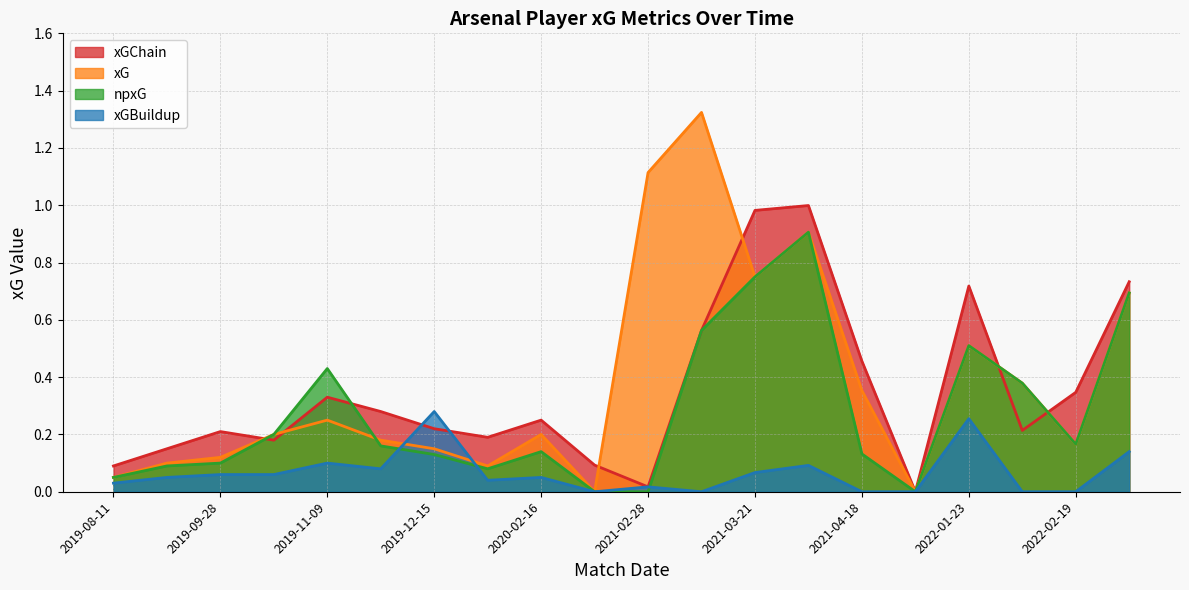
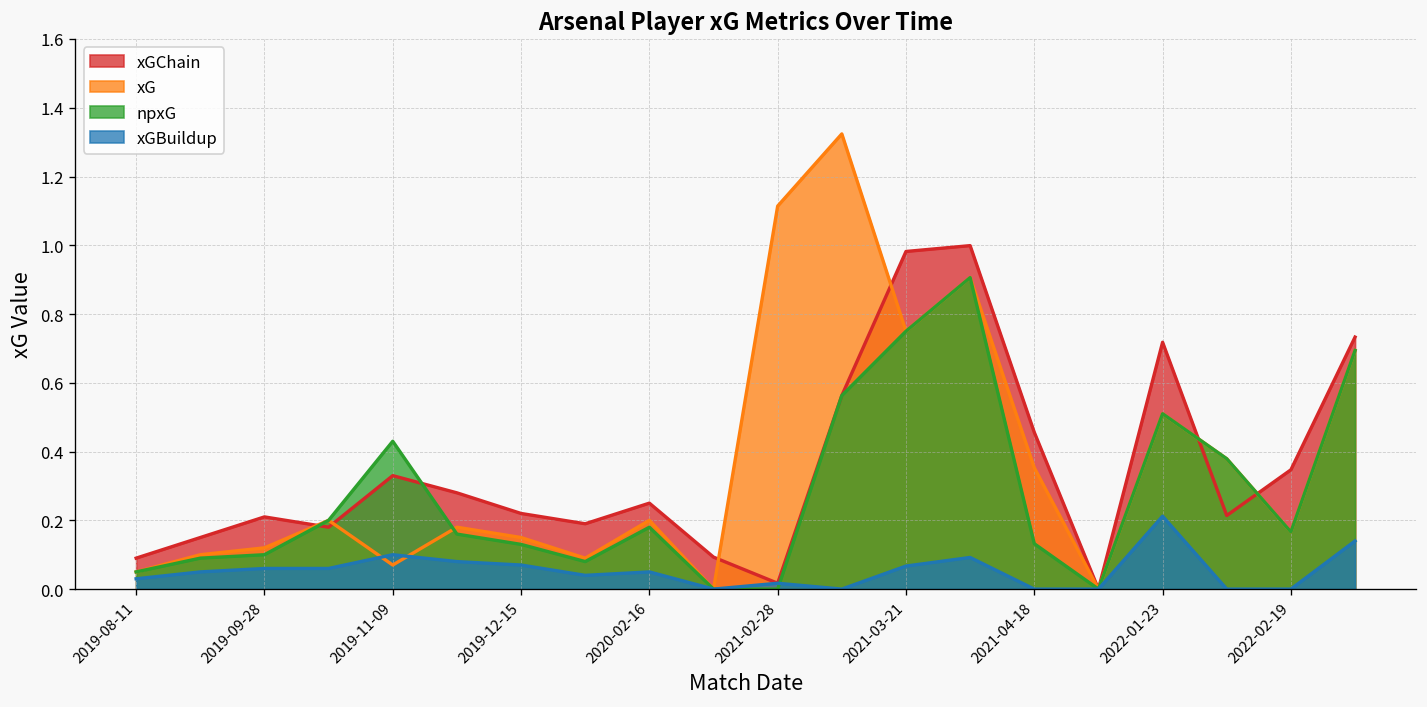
xG, 2019-11-09: 0.25 -> 0.07
xGBuildup, 2019-12-15: 0.28 -> 0.07
npxG, 2020-02-16: 0.14 -> 0.18
xGBuildup, 2022-01-23: 0.26 -> 0.21
